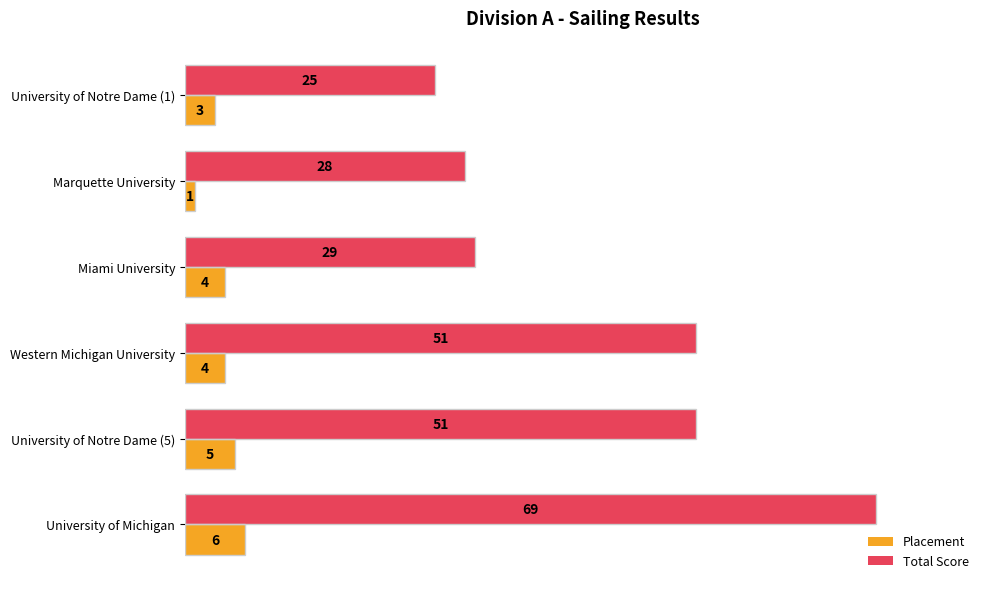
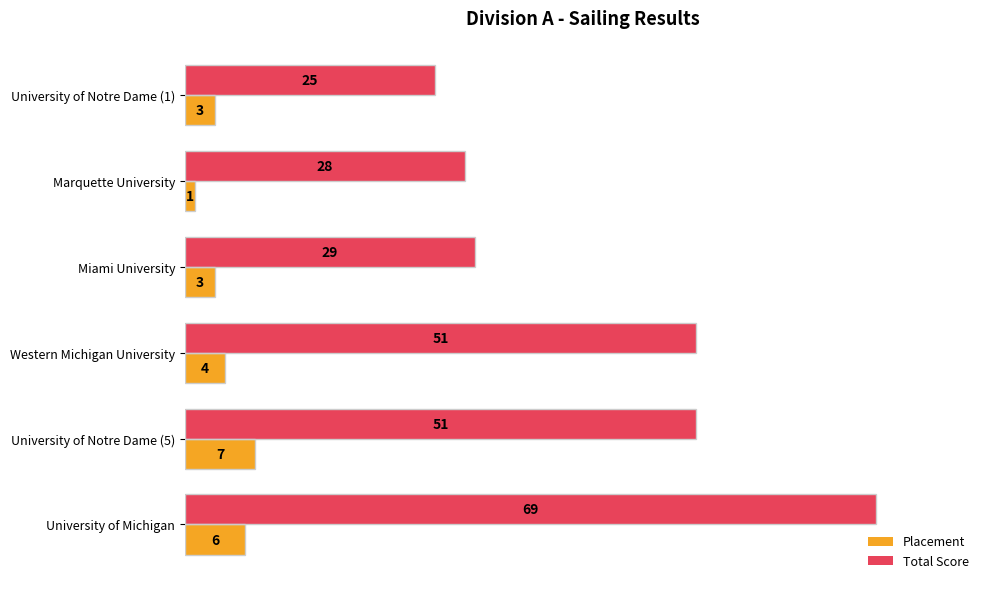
Placement, Miami University: 4 -> 3
Placement, University of Notre Dame (5): 5 -> 7
